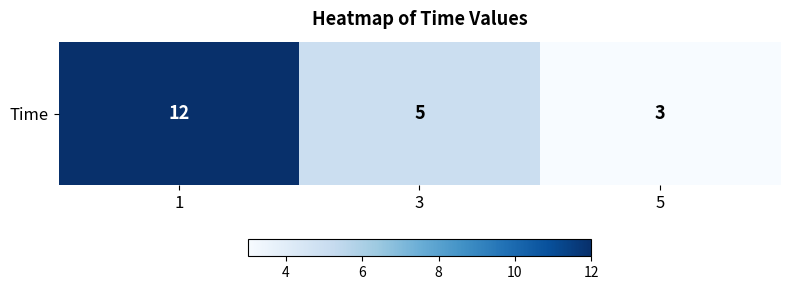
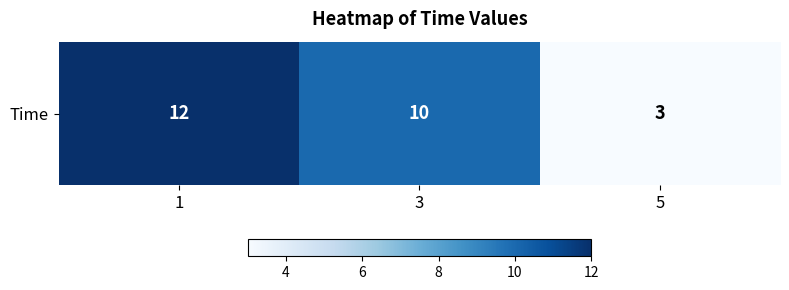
Time, 3: 5 -> 10
